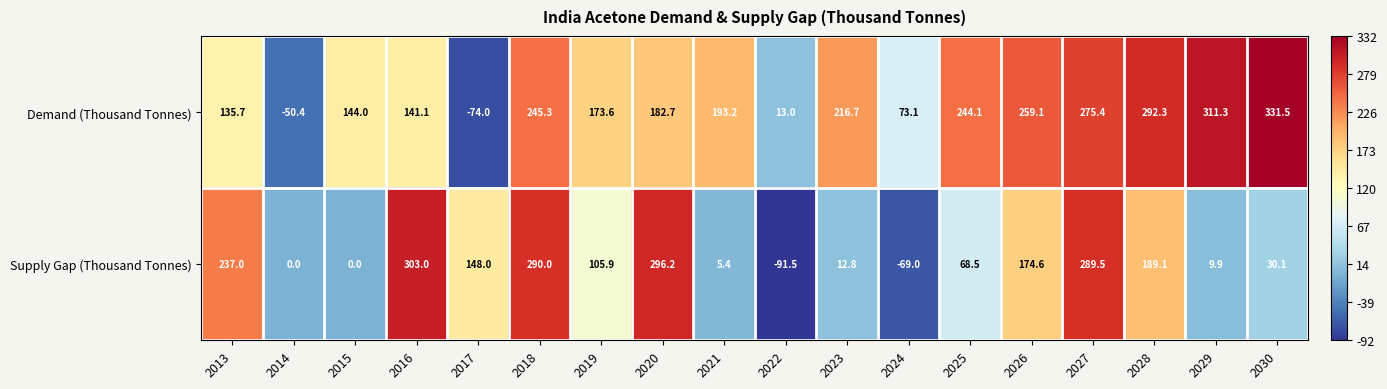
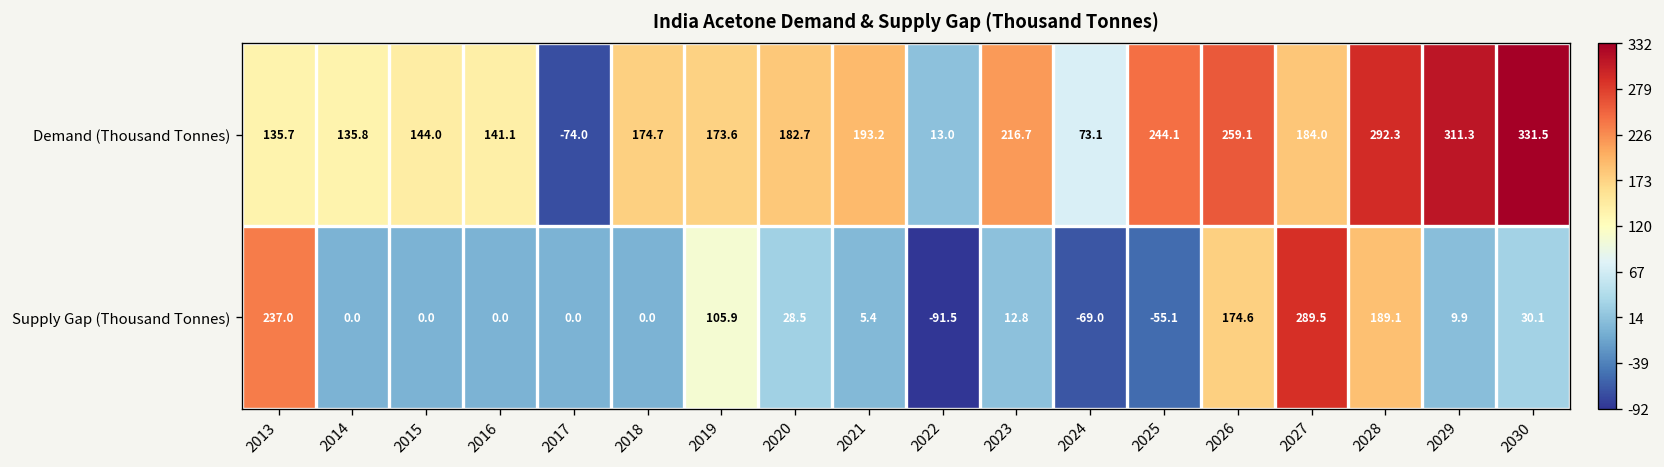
Demand (Thousand Tonnes), 2014: -50.4 -> 135.8
Demand (Thousand Tonnes), 2018: 245.3 -> 174.7
Demand (Thousand Tonnes), 2027: 275.4 -> 184.0
Supply Gap (Thousand Tonnes), 2016: 303.0 -> 0.0
Supply Gap (Thousand Tonnes), 2017: 148.0 -> 0.0
Supply Gap (Thousand Tonnes), 2018: 290.0 -> 0.0
Supply Gap (Thousand Tonnes), 2020: 296.2 -> 28.5
Supply Gap (Thousand Tonnes), 2025: 68.5 -> -55.1
